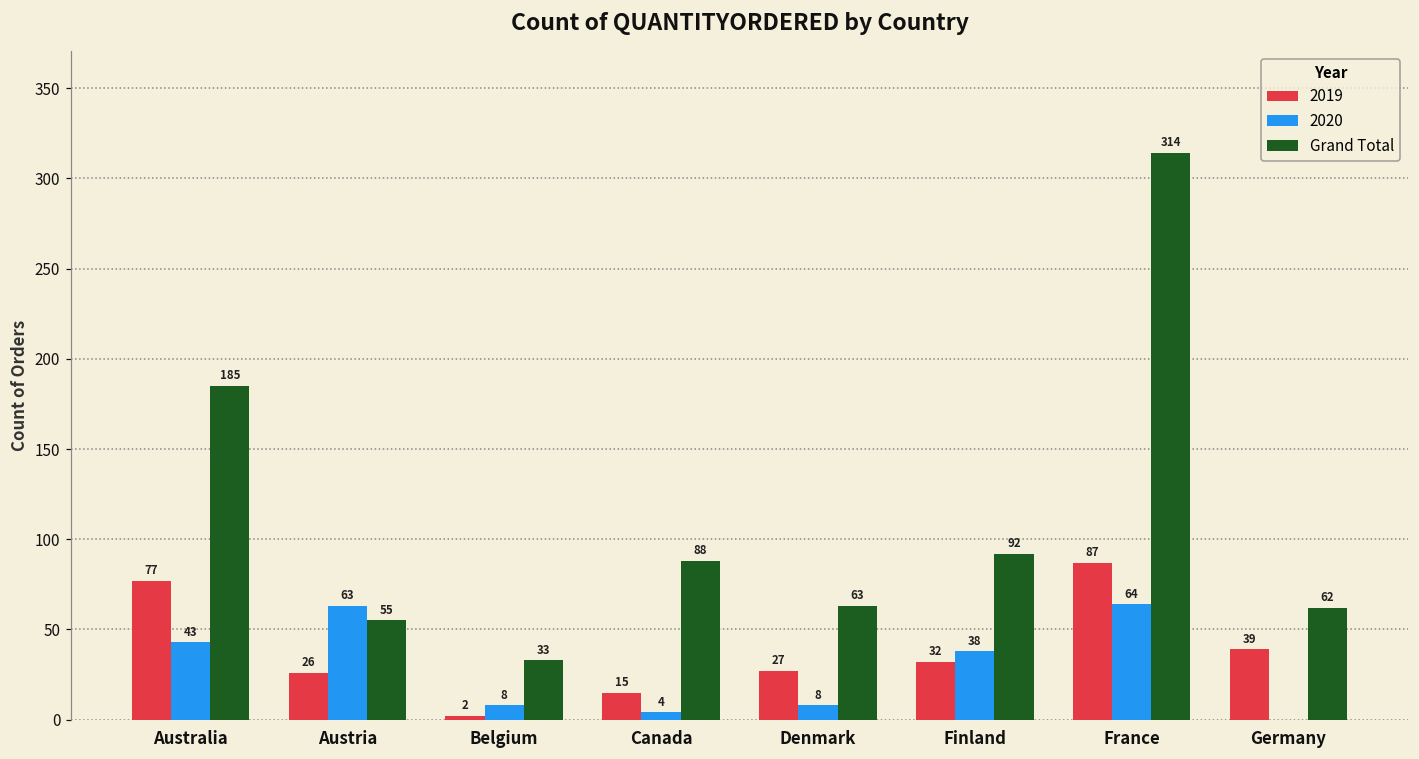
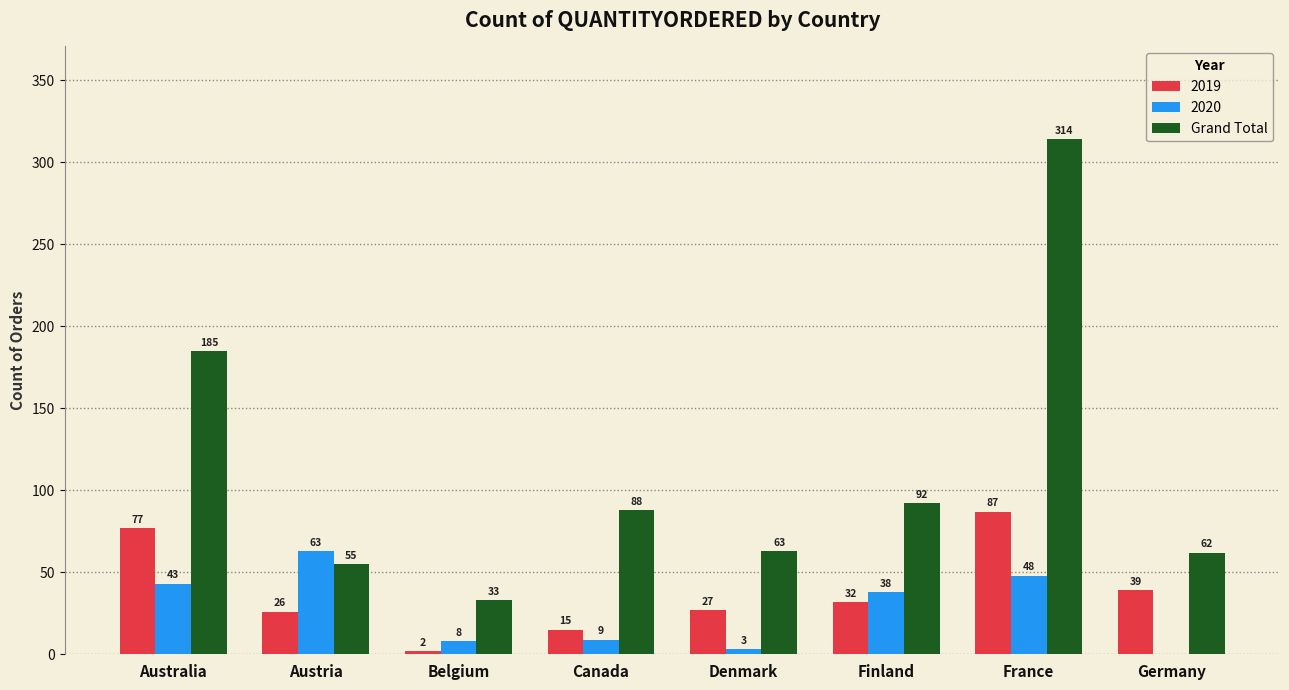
2020, Canada: 4 -> 9
2020, Denmark: 8 -> 3
2020, France: 64 -> 48
